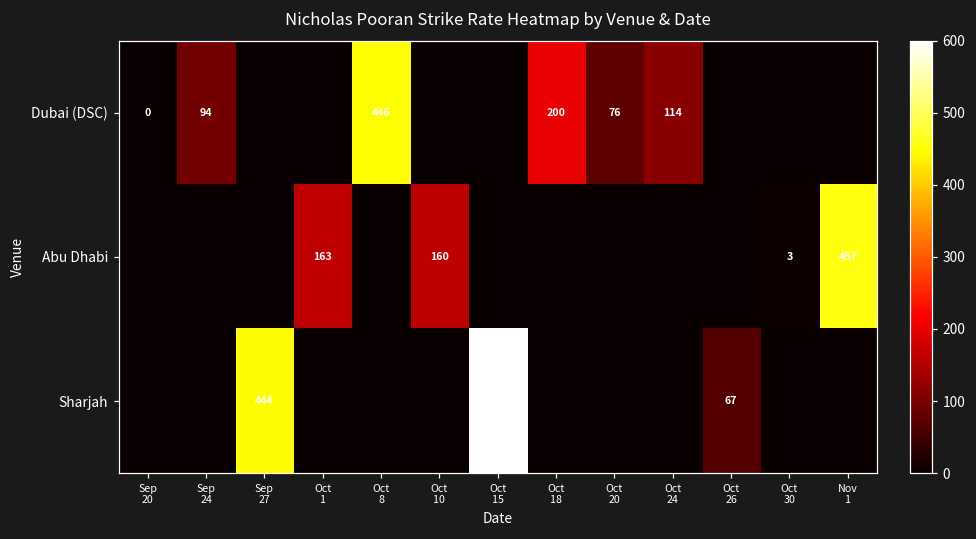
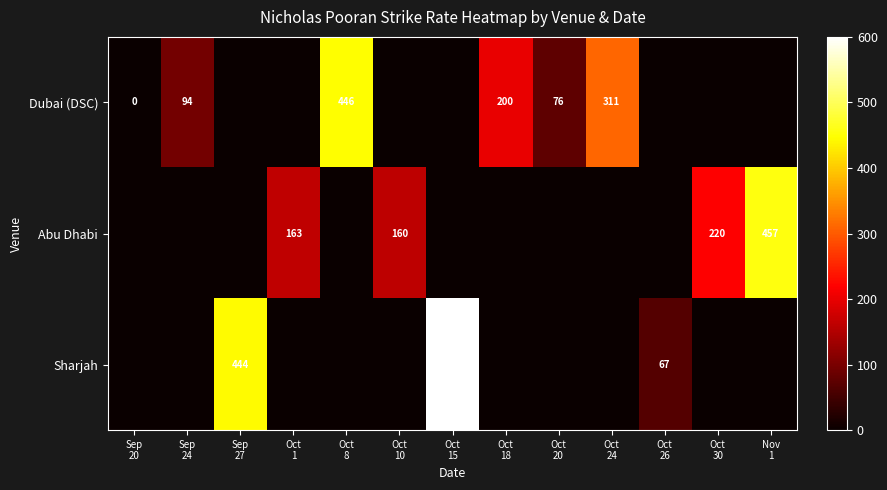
Dubai (DSC), Oct 24: 114 -> 311
Abu Dhabi, Oct 30: 3 -> 220
